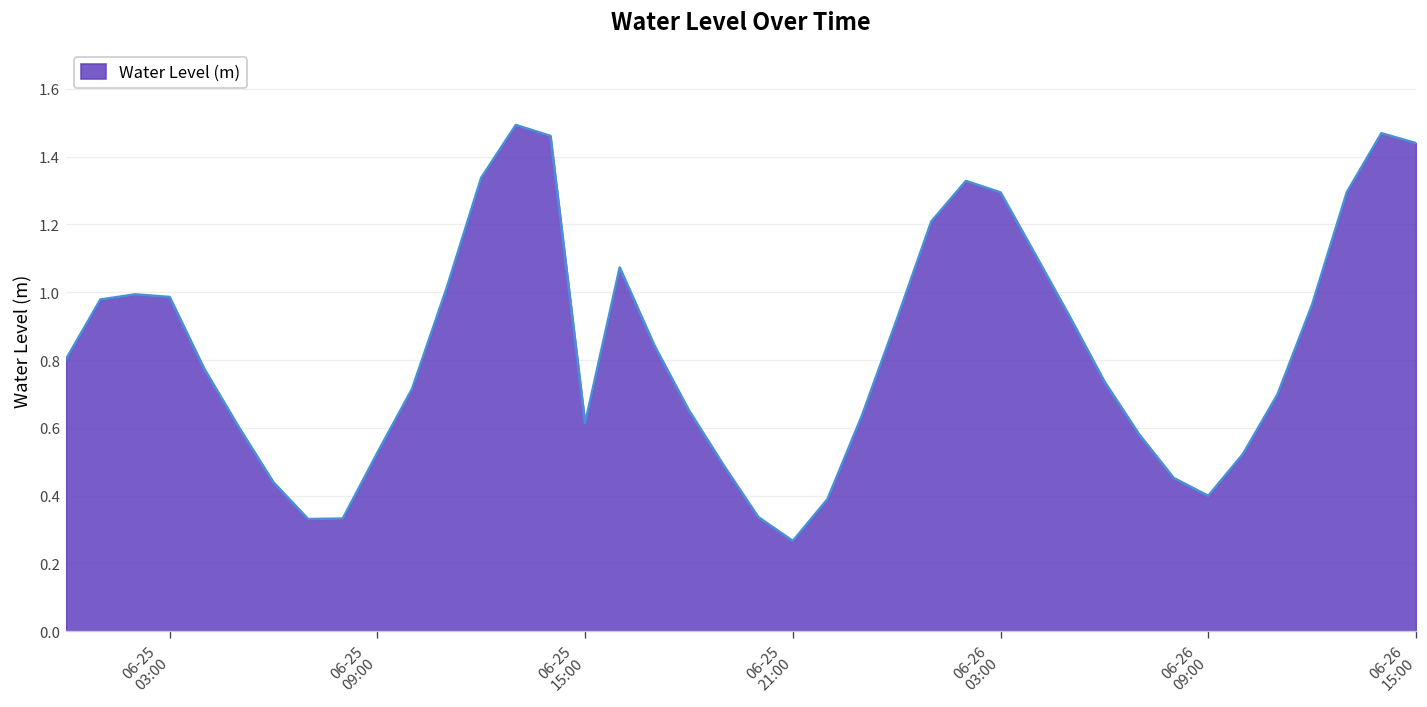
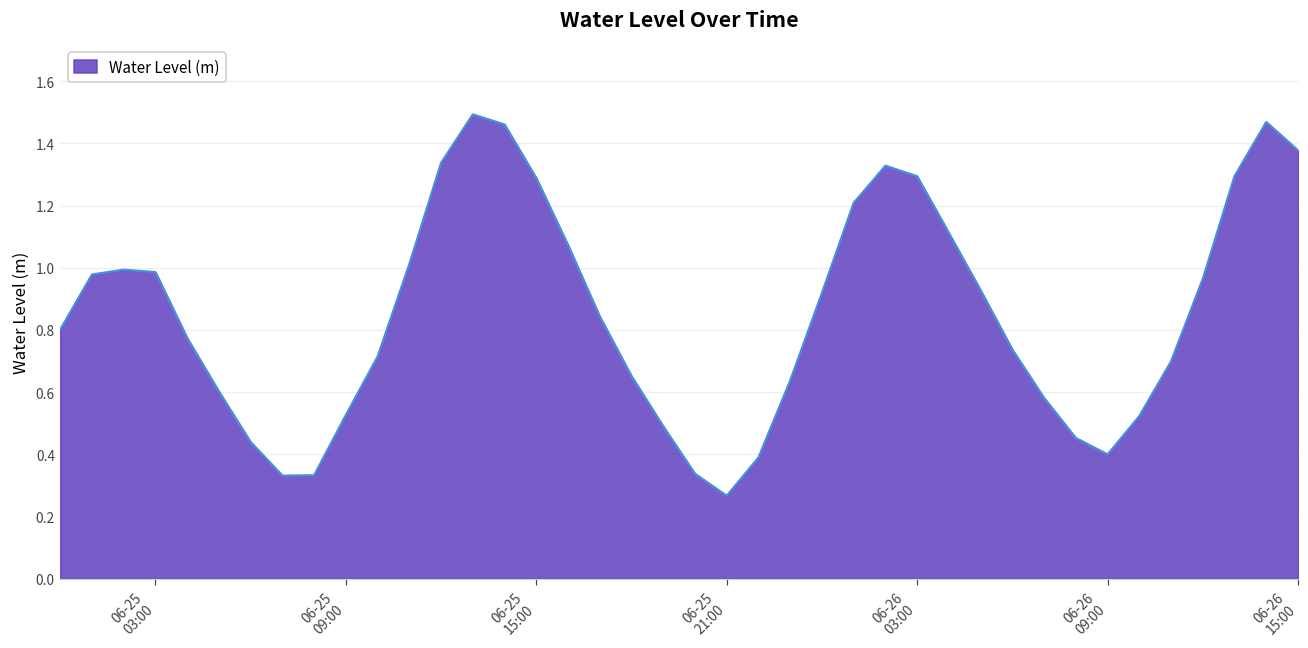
06-25 15:00: 0.61 -> 1.29
06-26 15:00: 1.44 -> 1.38
